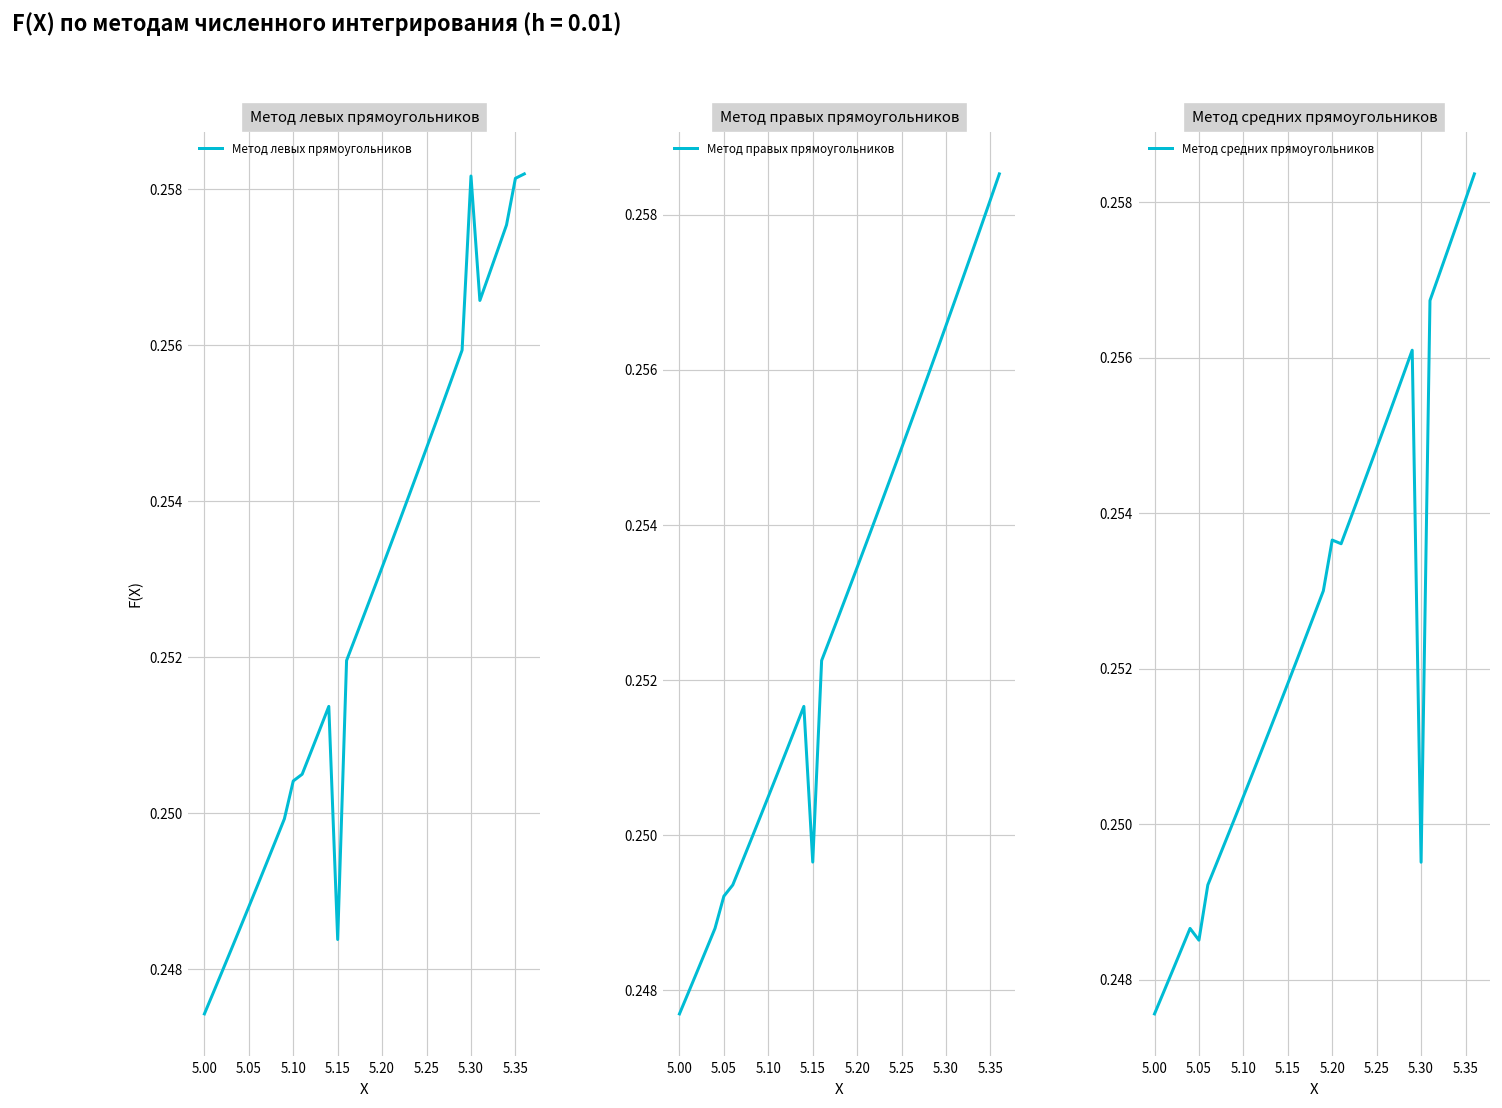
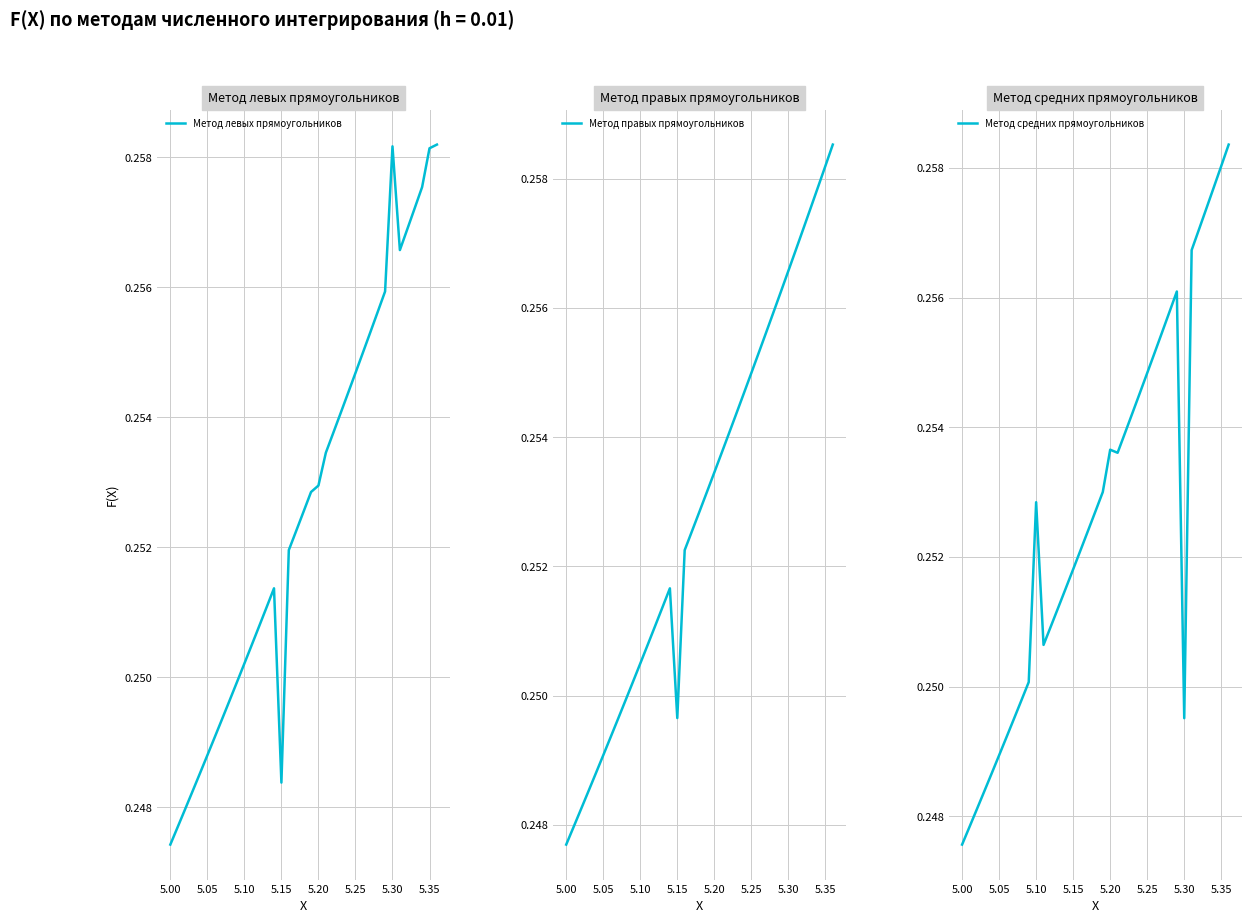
Метод левых прямоугольников, 5.10: 0.2504 -> 0.2502
Метод левых прямоугольников, 5.20: 0.2532 -> 0.2529
Метод правых прямоугольников, 5.05: 0.2492 -> 0.2491
Метод средних прямоугольников, 5.05: 0.2485 -> 0.2489
Метод средних прямоугольников, 5.10: 0.2504 -> 0.2528
